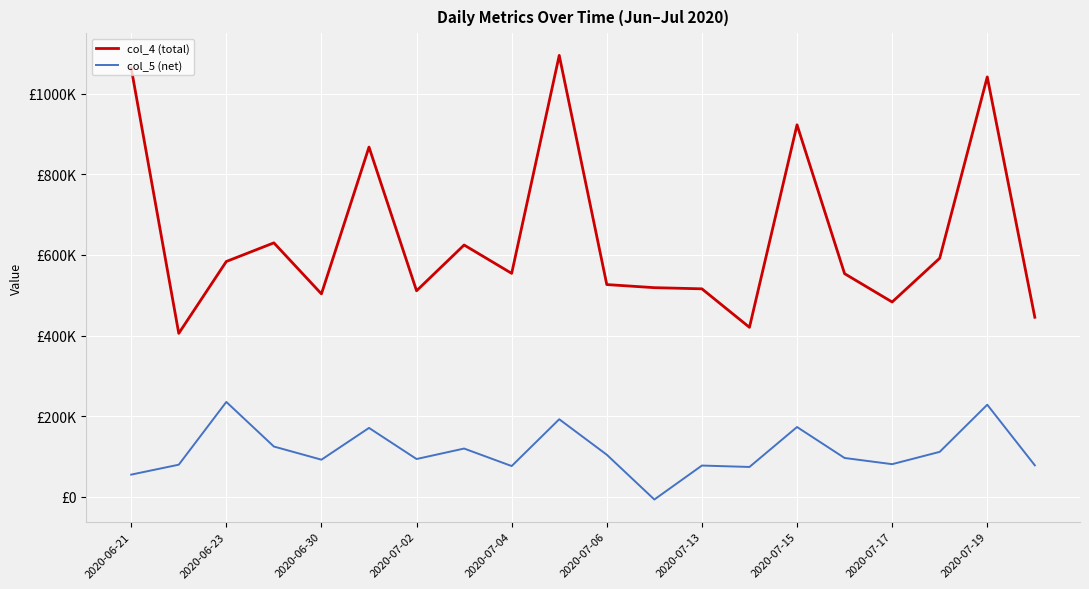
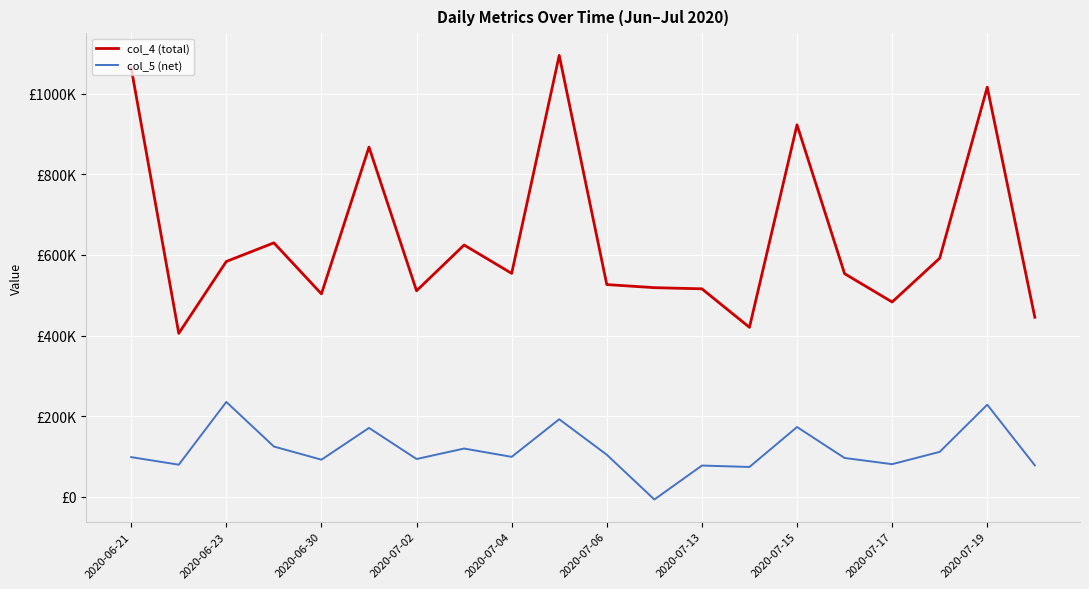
col_5 (net), 2020-06-21: £60000 -> £100000
col_5 (net), 2020-07-04: £80000 -> £100000
col_4 (total), 2020-07-19: £1040000 -> £1020000
